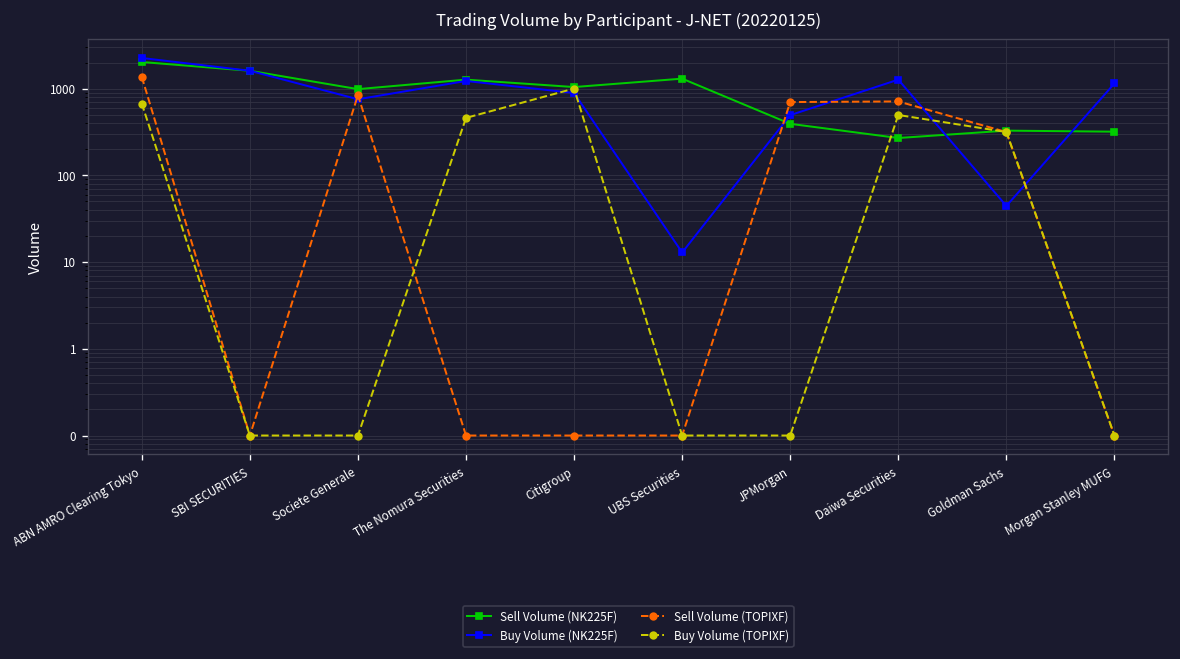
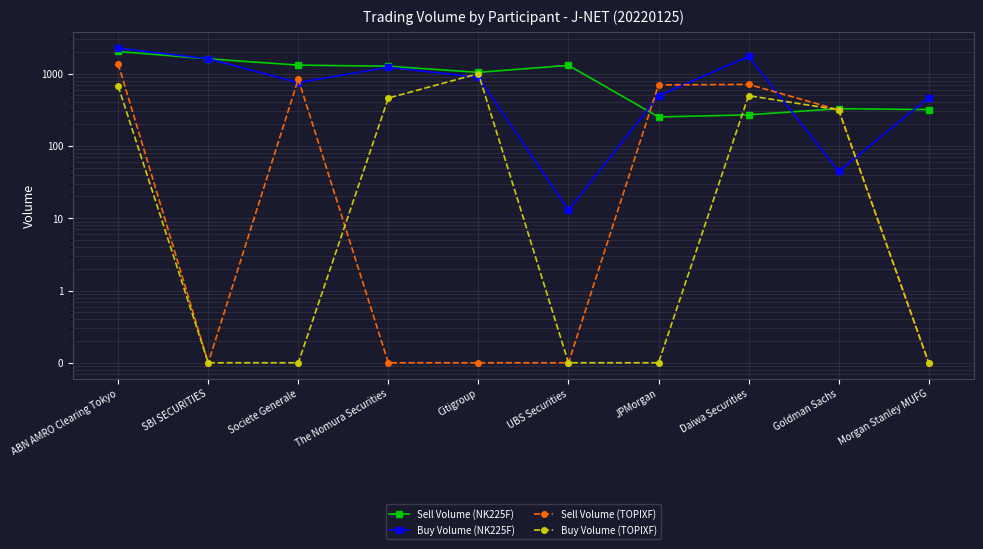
Sell Volume (NK225F), Societe Generale: 1000 -> 1300
Sell Volume (NK225F), JPMorgan: 400 -> 250
Buy Volume (NK225F), Daiwa Securities: 1300 -> 1700
Buy Volume (NK225F), Morgan Stanley MUFG: 1100 -> 500
